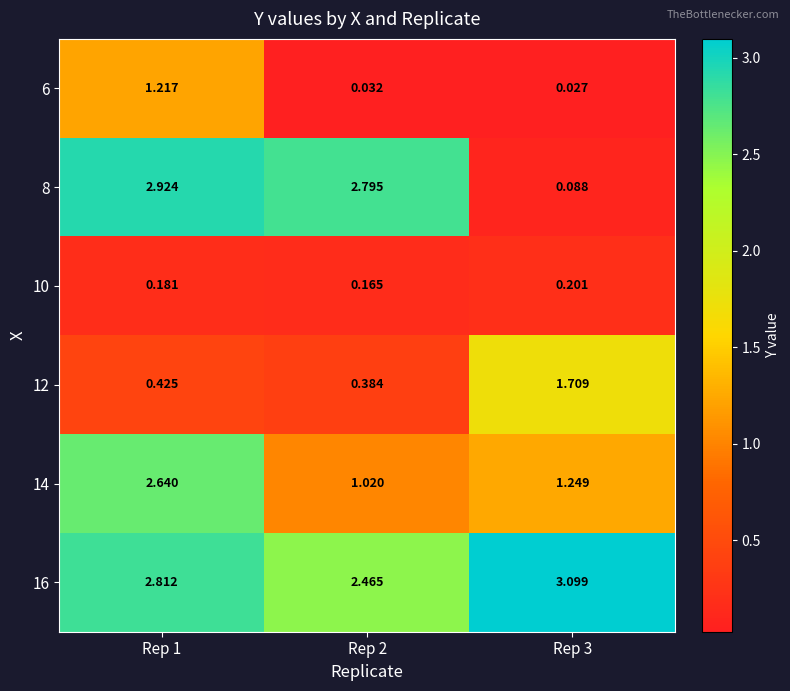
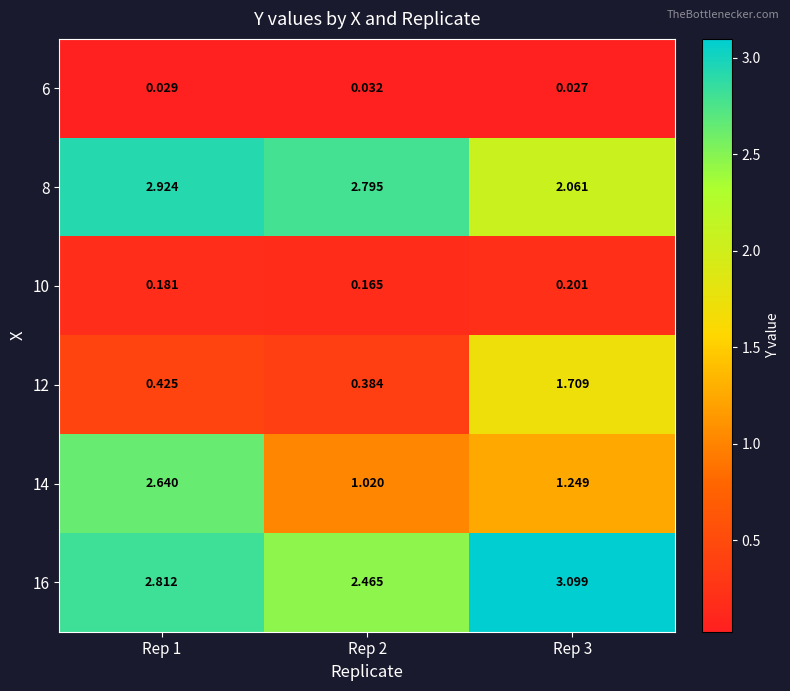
6, Rep 1: 1.217 -> 0.029
8, Rep 3: 0.088 -> 2.061
